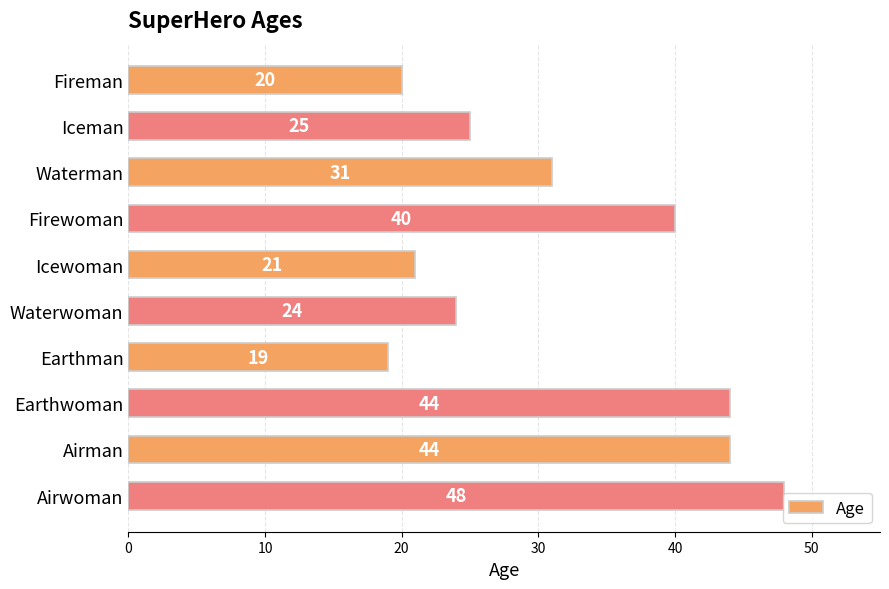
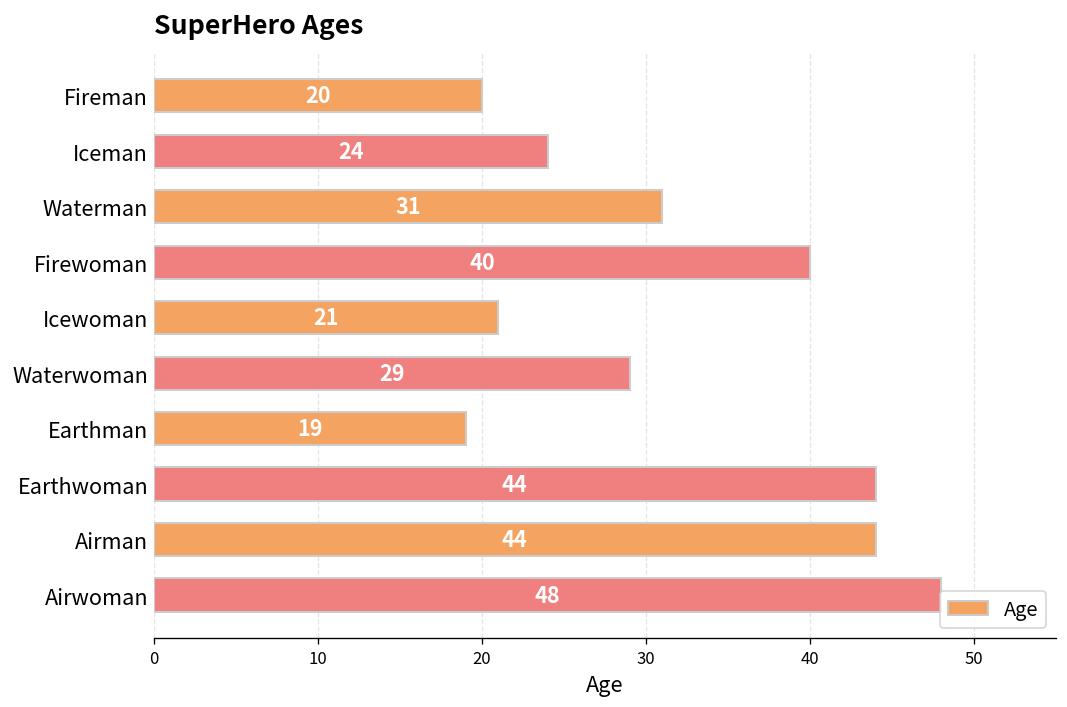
Iceman: 25 -> 24
Waterwoman: 24 -> 29
